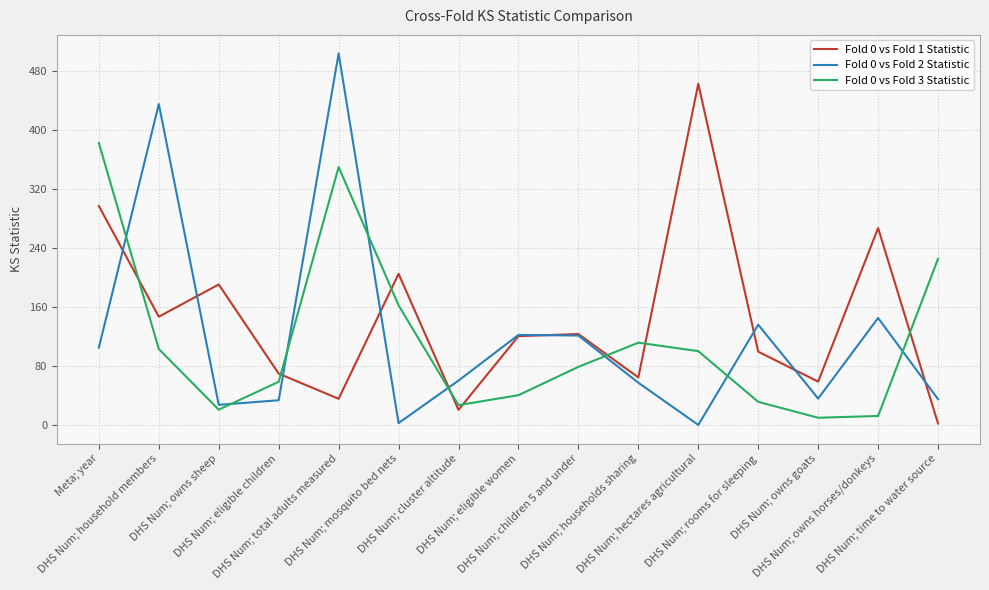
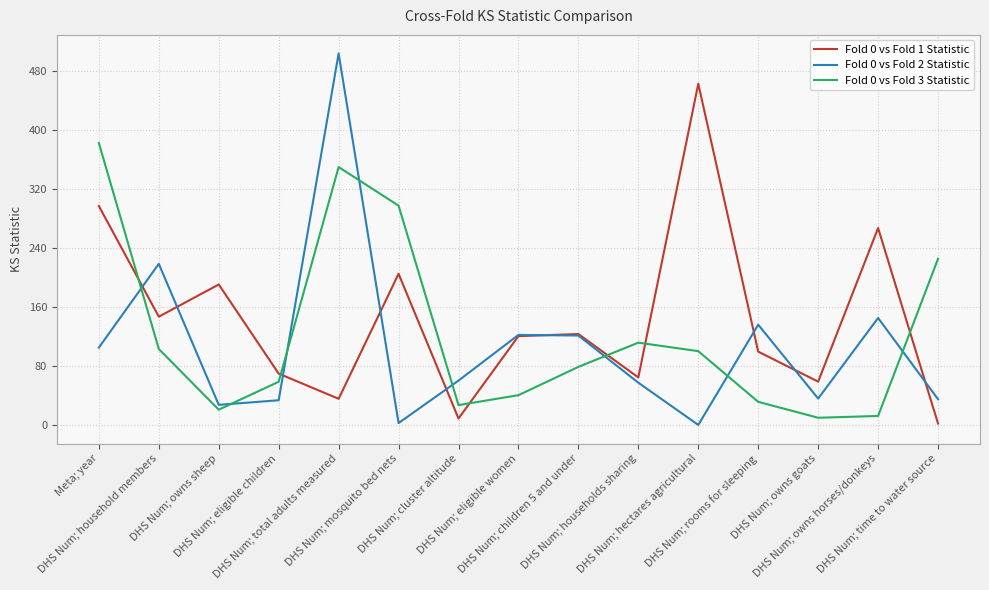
Fold 0 vs Fold 2 Statistic, DHS Num; household members: 440 -> 220
Fold 0 vs Fold 3 Statistic, DHS Num; mosquito bed nets: 160 -> 300
Fold 0 vs Fold 1 Statistic, DHS Num; cluster altitude: 20 -> 10
